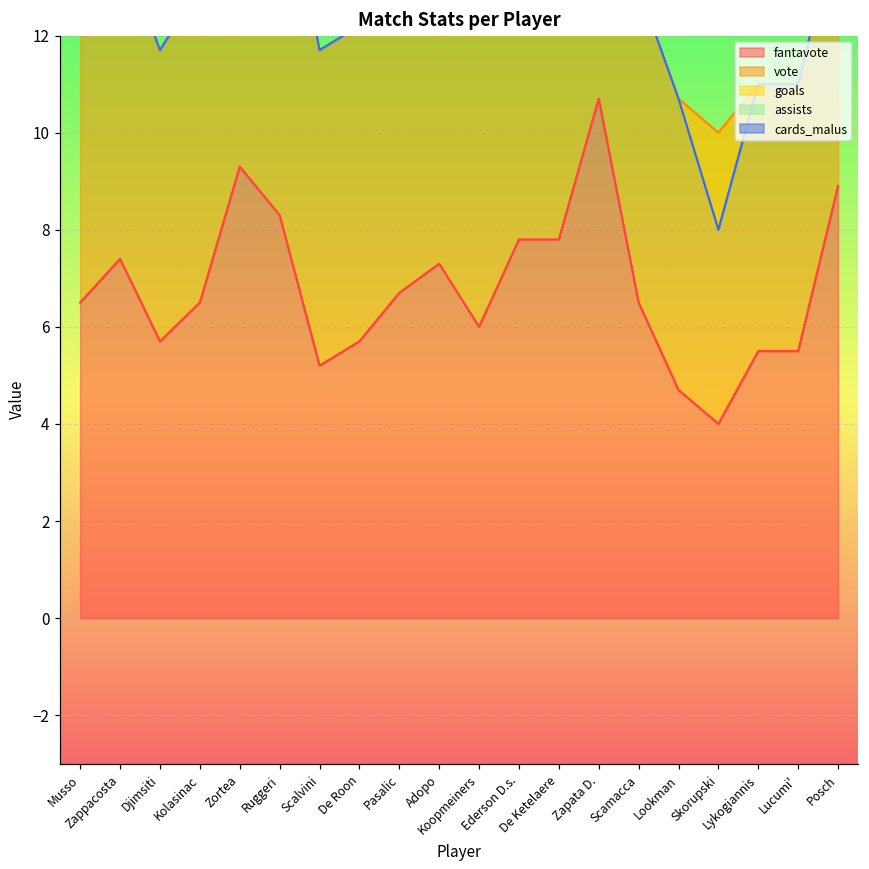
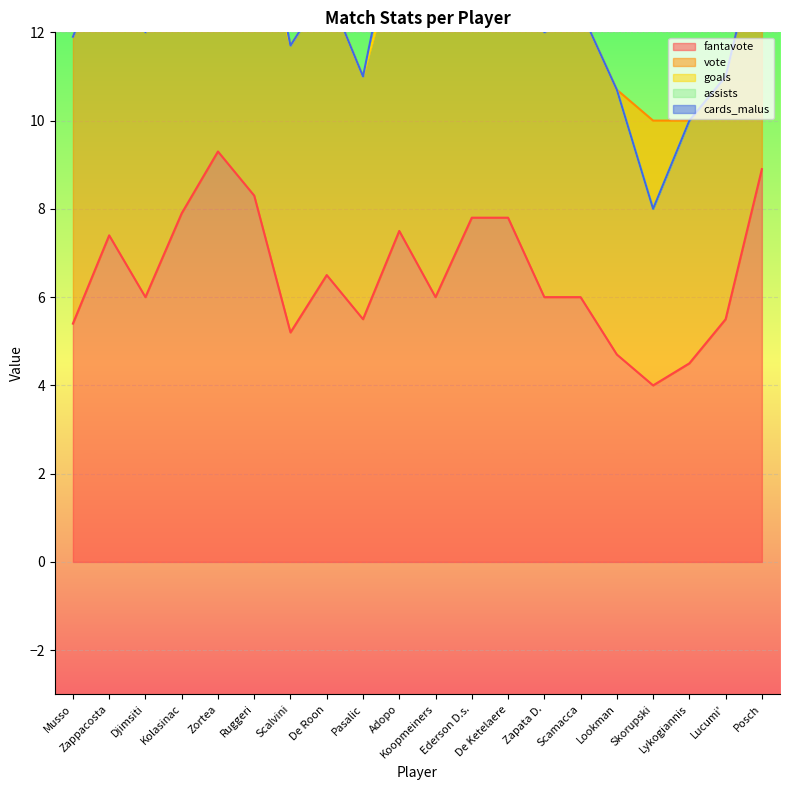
fantavote, Musso: 6.5 -> 5.4
fantavote, Djimsiti: 5.7 -> 6.0
fantavote, Kolasinac: 6.5 -> 7.9
fantavote, De Roon: 5.7 -> 6.5
fantavote, Pasalic: 6.7 -> 5.5
fantavote, Adopo: 7.3 -> 7.5
fantavote, Zapata D.: 10.7 -> 6.0
fantavote, Scamacca: 6.5 -> 6.0
fantavote, Lykogiannis: 5.5 -> 4.5
